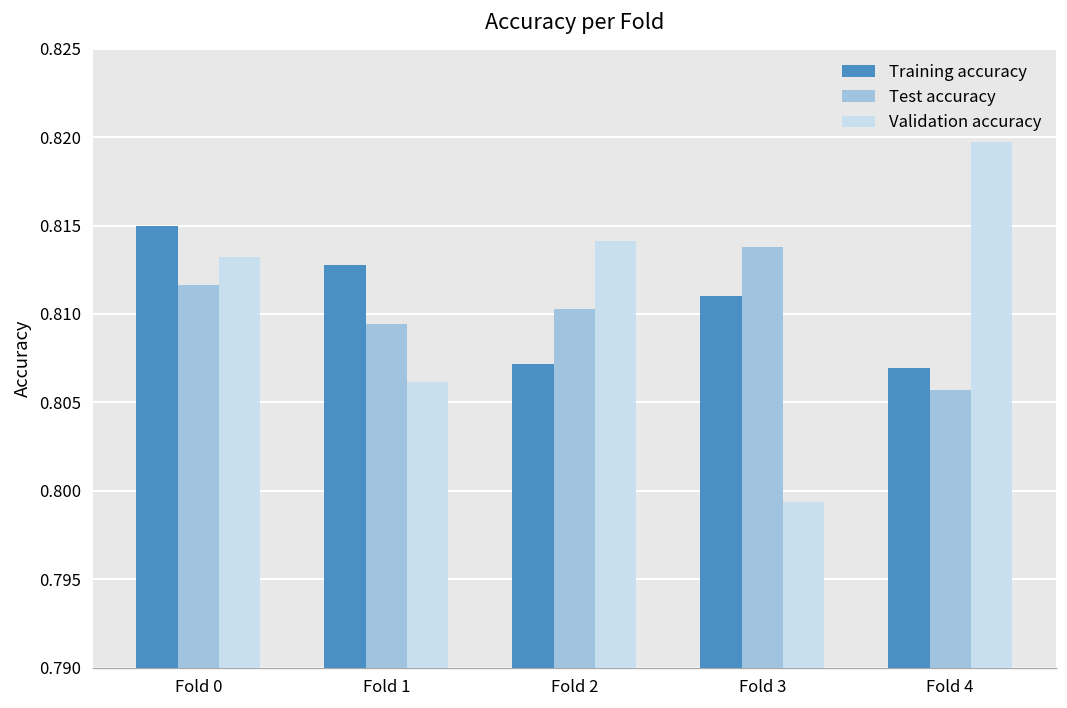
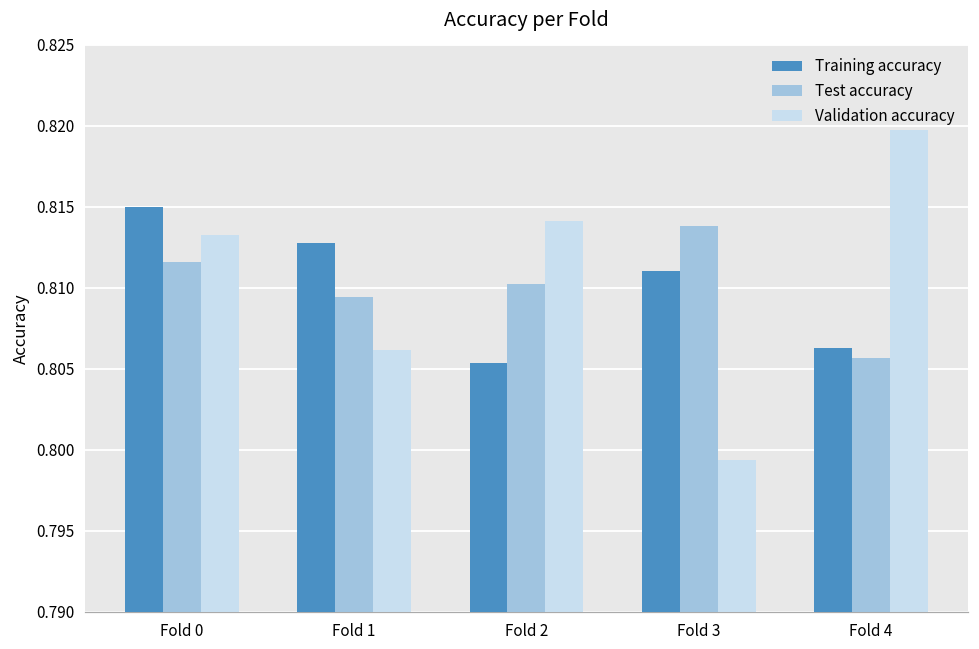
Training accuracy, Fold 2: 0.8072 -> 0.8053
Training accuracy, Fold 4: 0.8069 -> 0.8063
